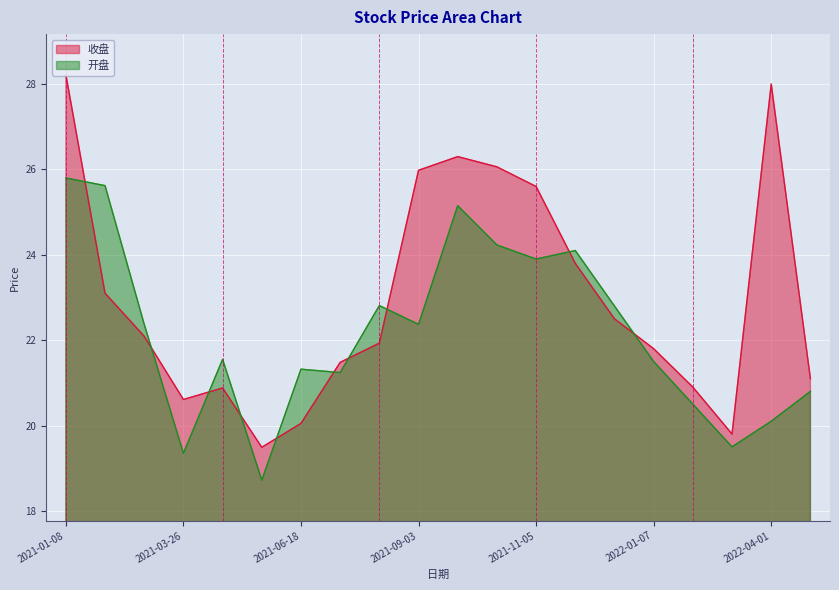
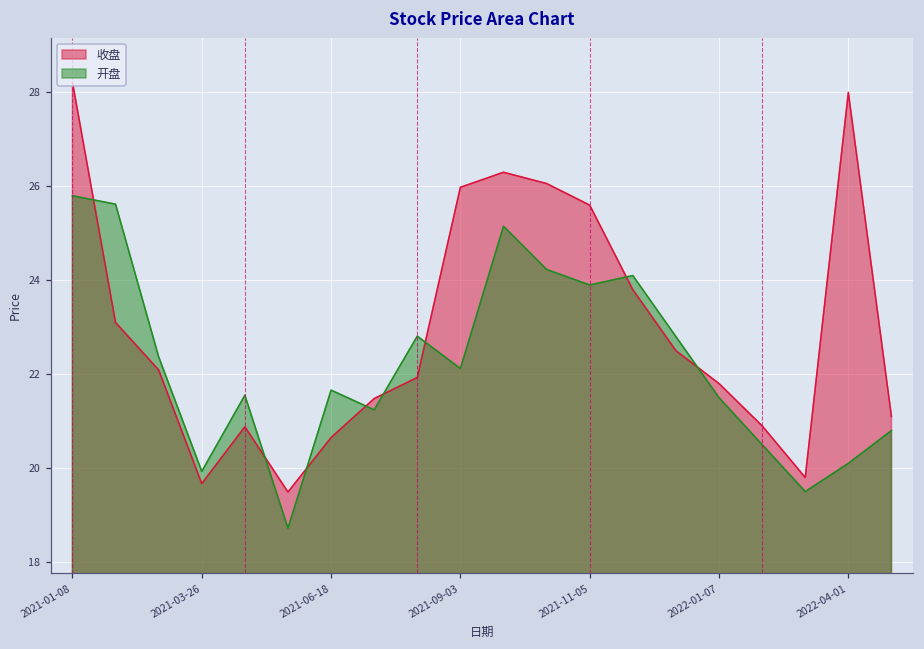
收盘, 2021-03-26: 20.6 -> 19.7
开盘, 2021-03-26: 19.4 -> 19.9
收盘, 2021-06-18: 20.1 -> 20.7
开盘, 2021-06-18: 21.3 -> 21.7
开盘, 2021-09-03: 22.4 -> 22.1
